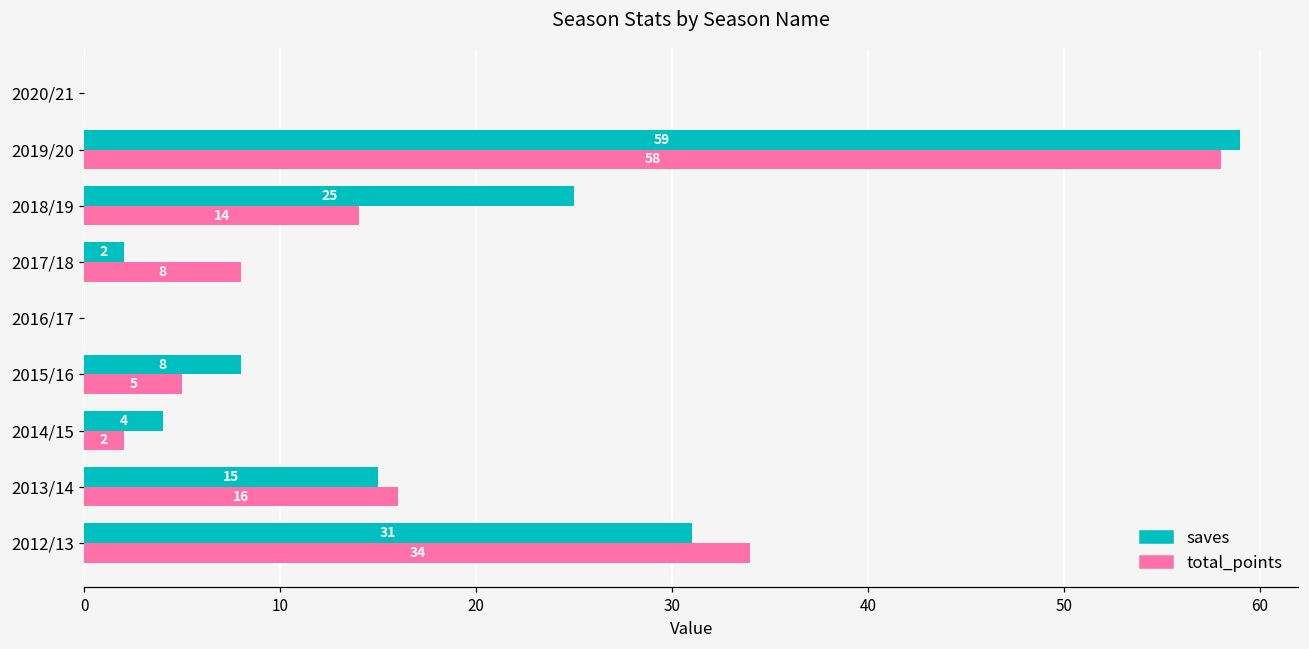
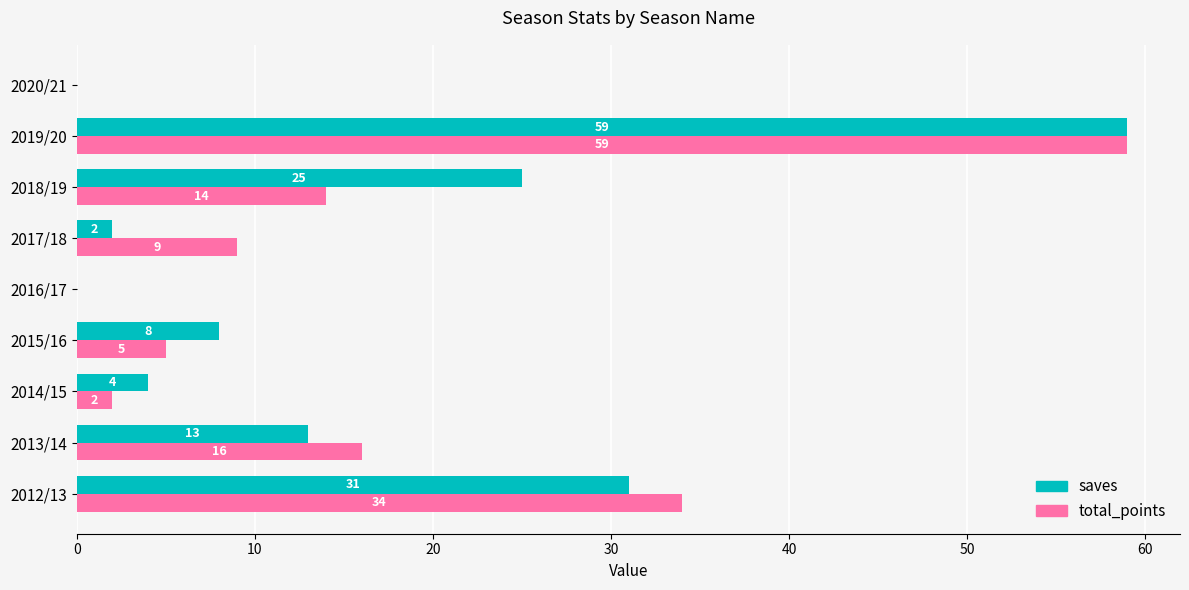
total_points, 2019/20: 58 -> 59
total_points, 2017/18: 8 -> 9
saves, 2013/14: 15 -> 13
